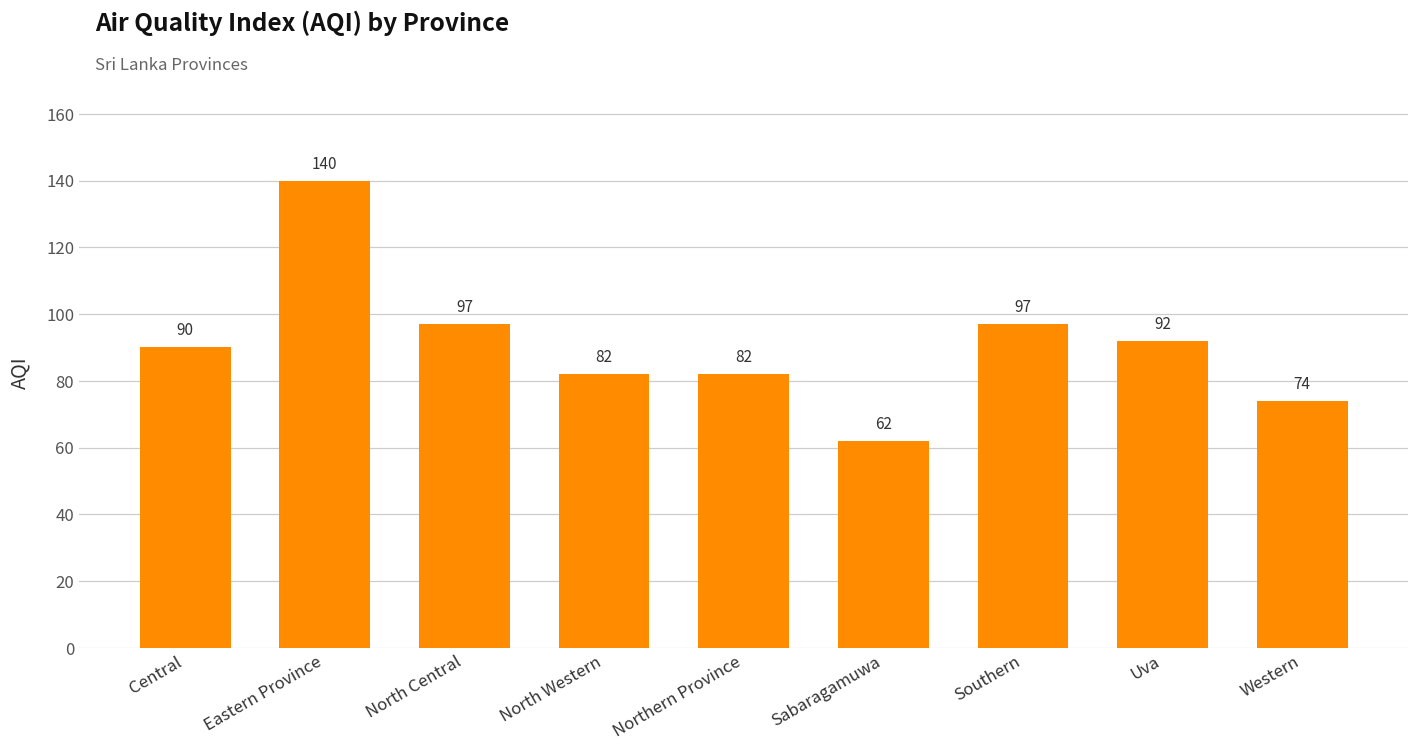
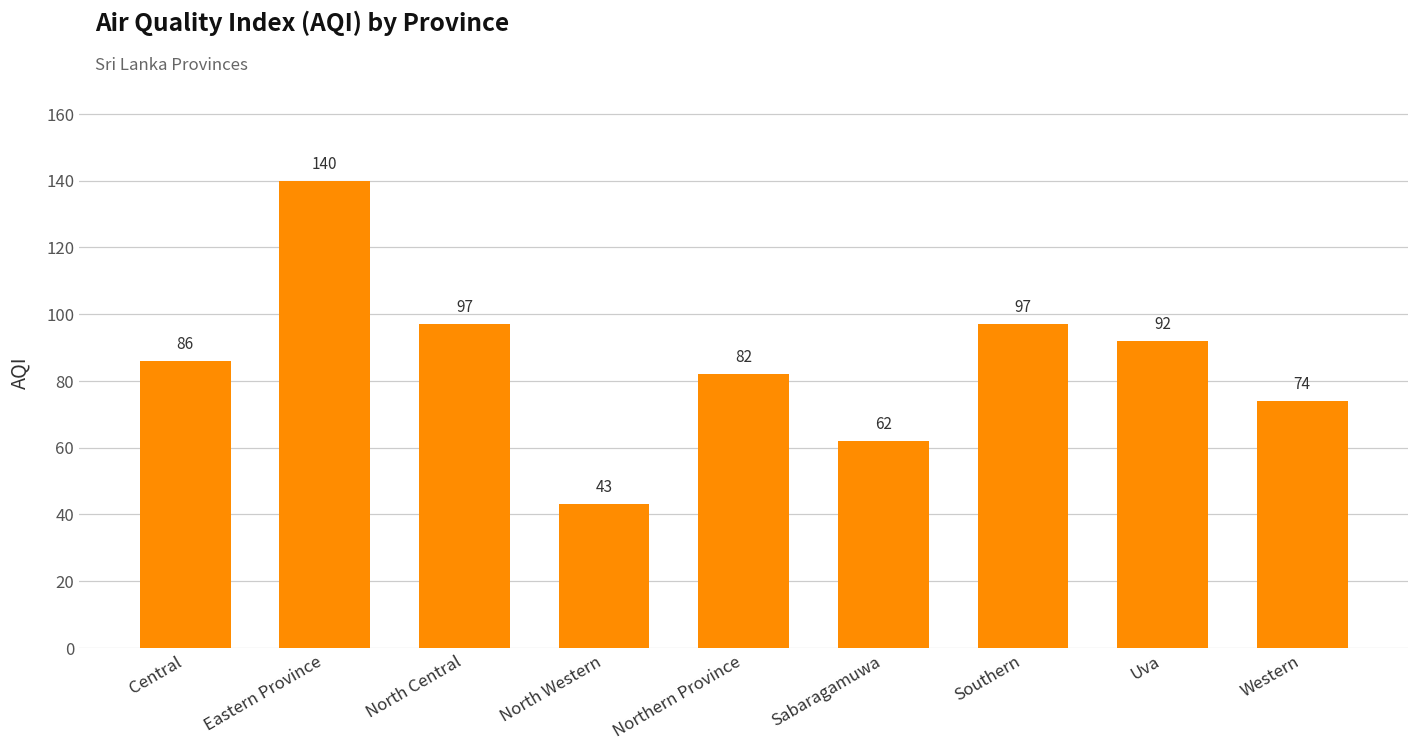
Central: 90 -> 86
North Western: 82 -> 43
